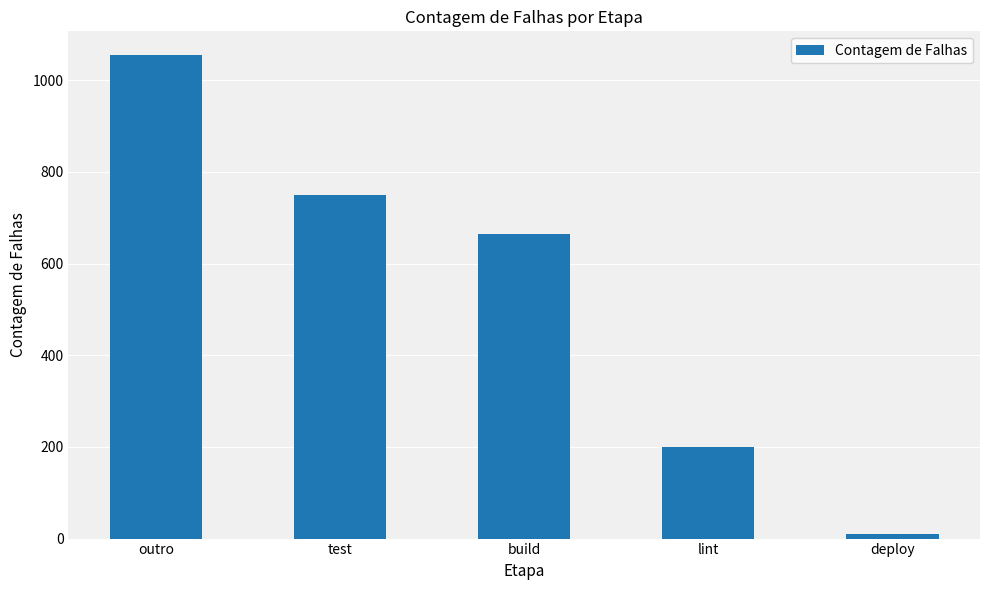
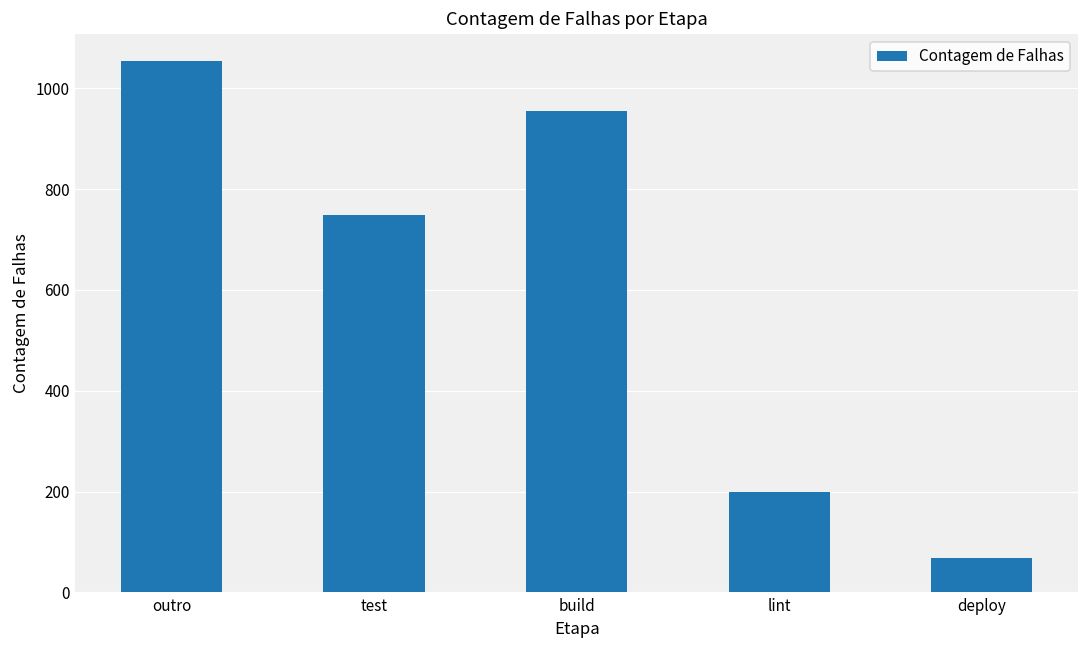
build: 660 -> 960
deploy: 10 -> 70
